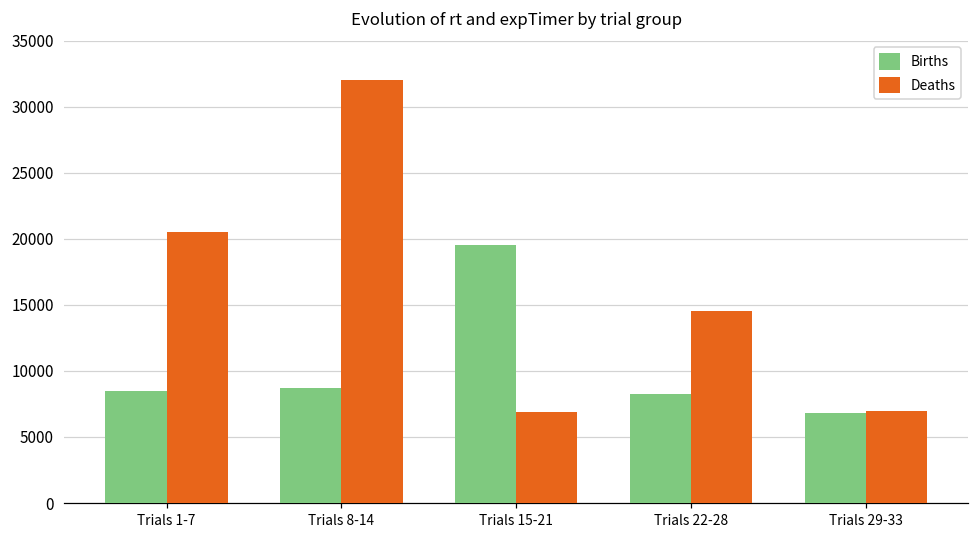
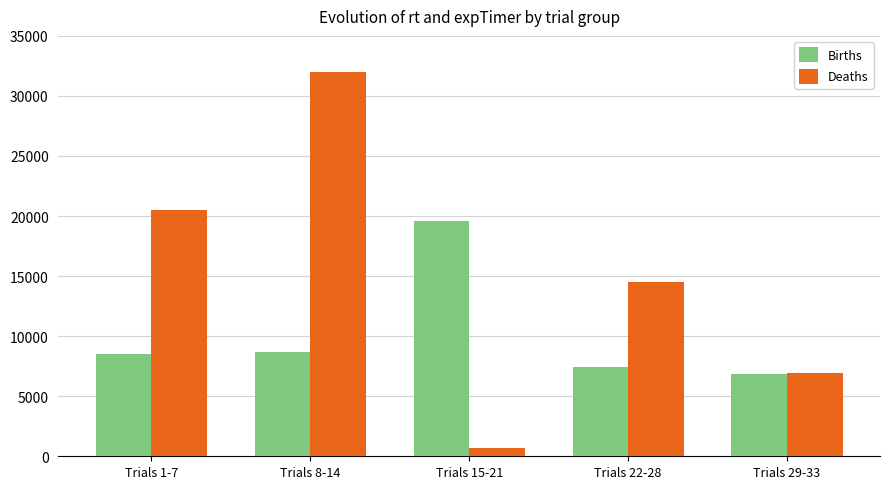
Deaths, Trials 15-21: 6900 -> 700
Births, Trials 22-28: 8200 -> 7400
